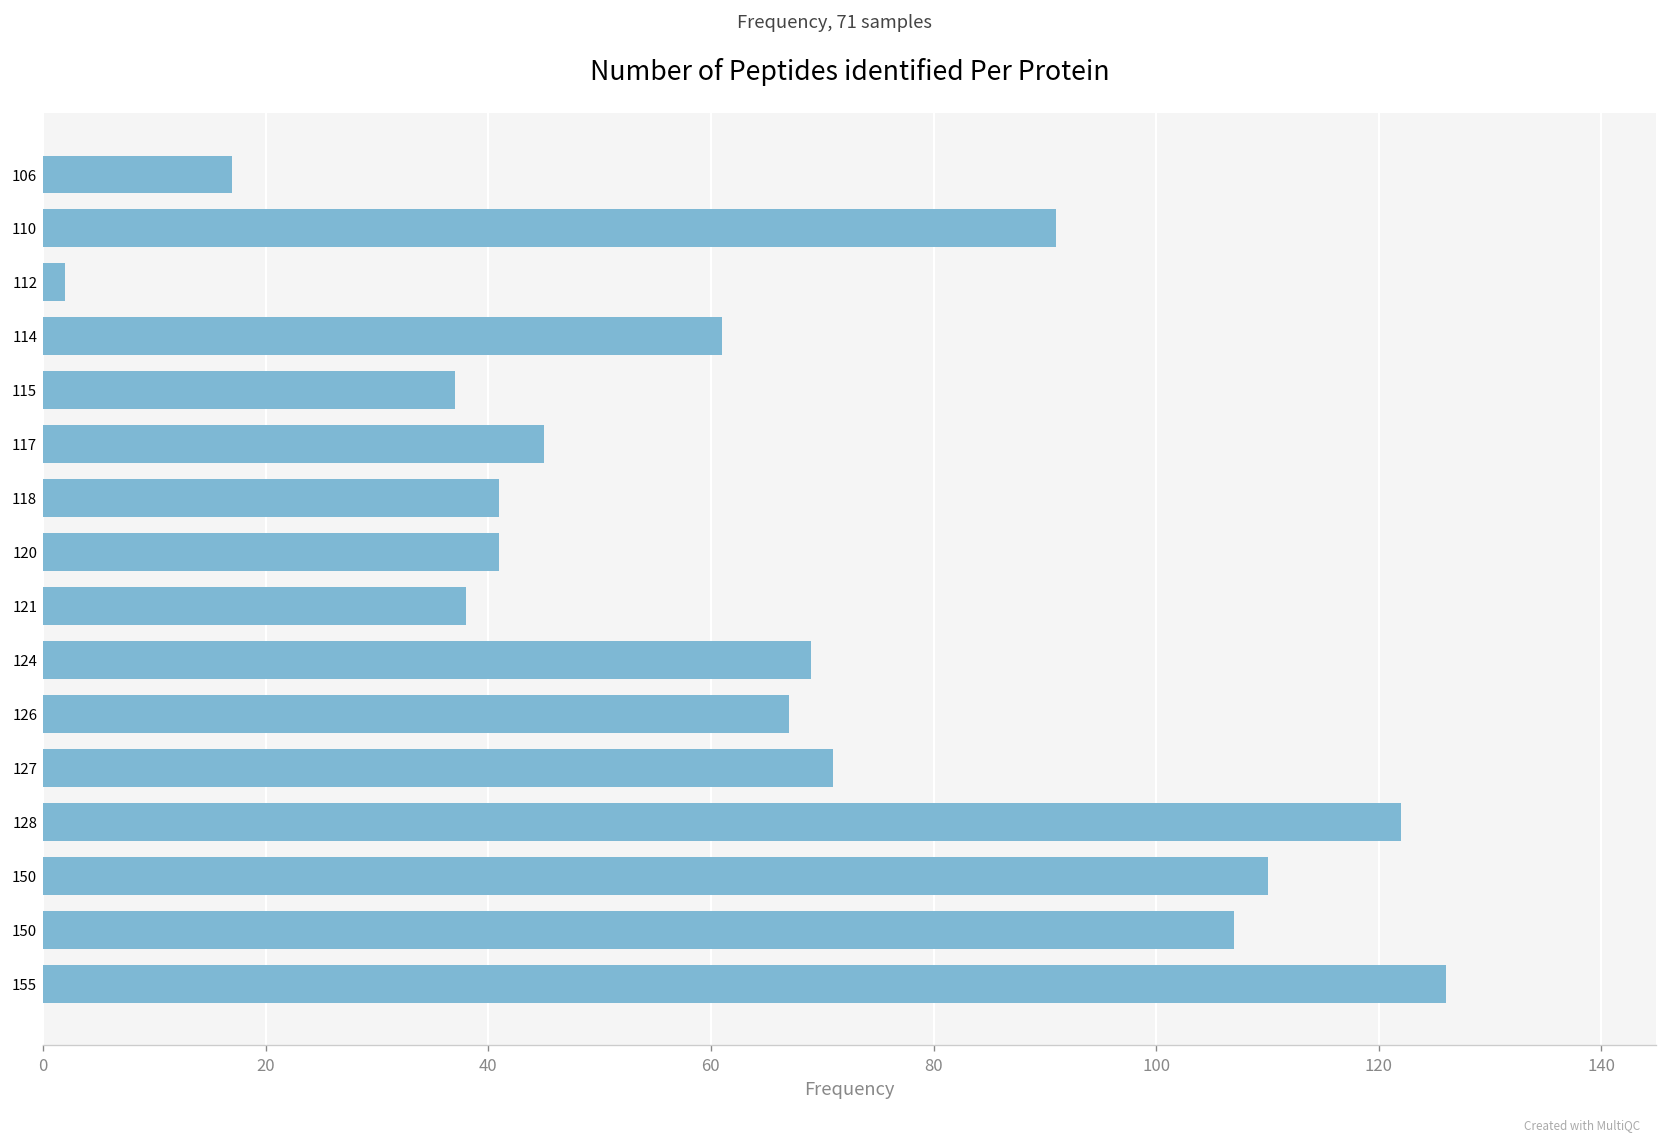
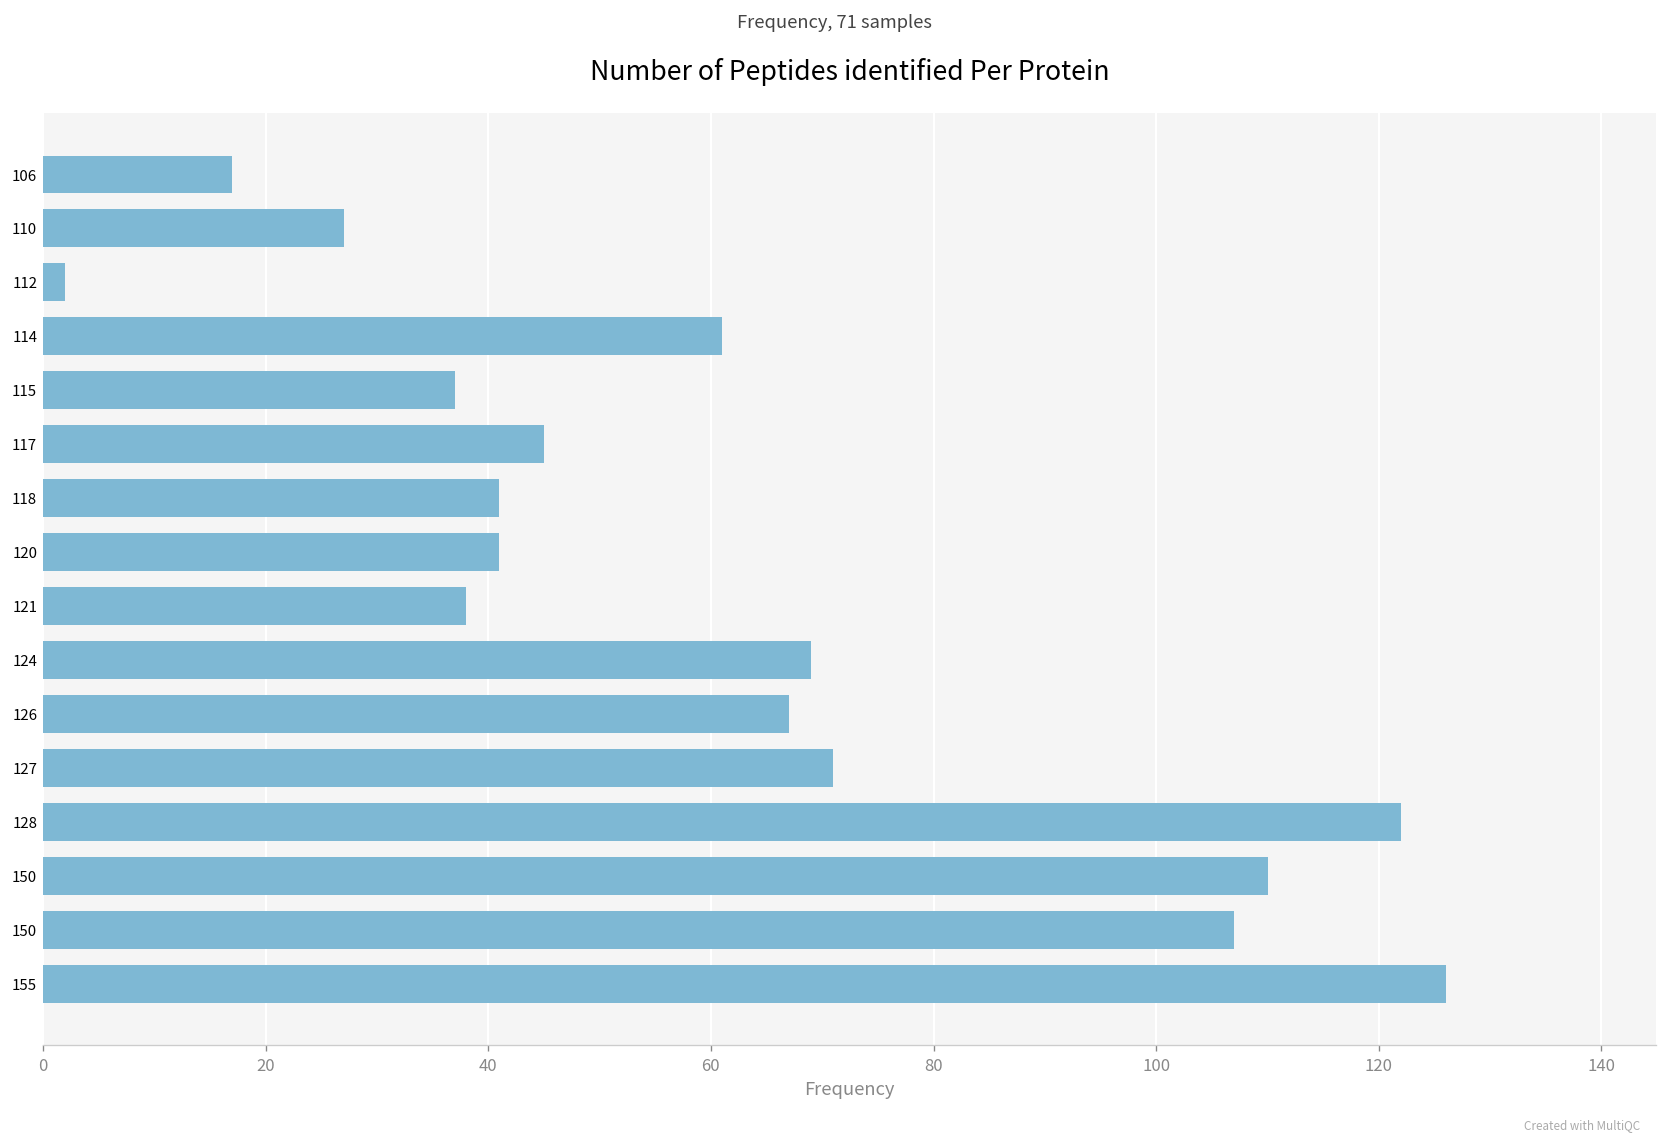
110: 91 -> 27
